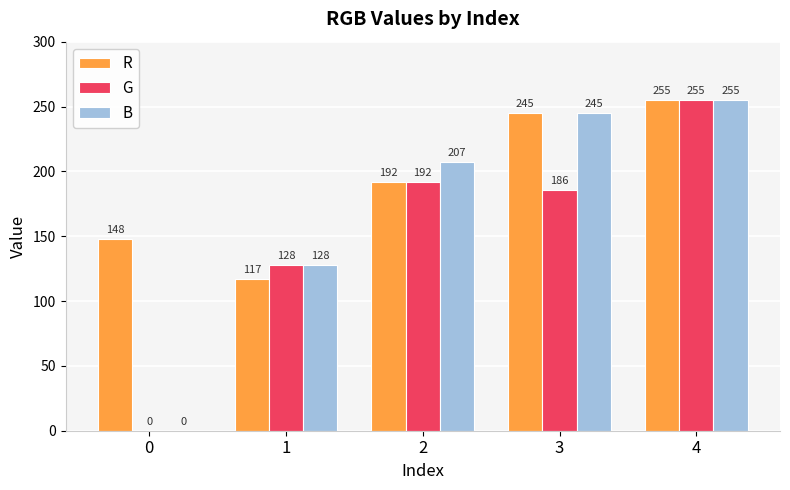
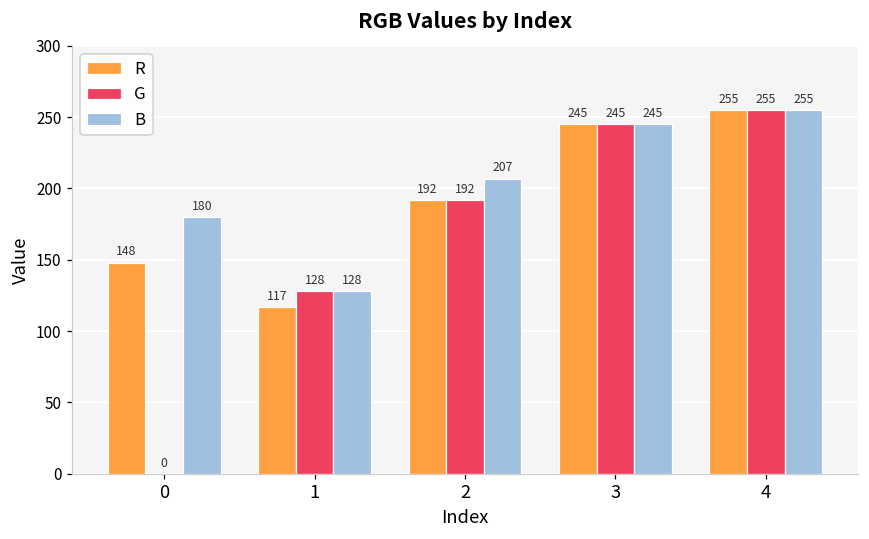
B, 0: 0 -> 180
G, 3: 186 -> 245
